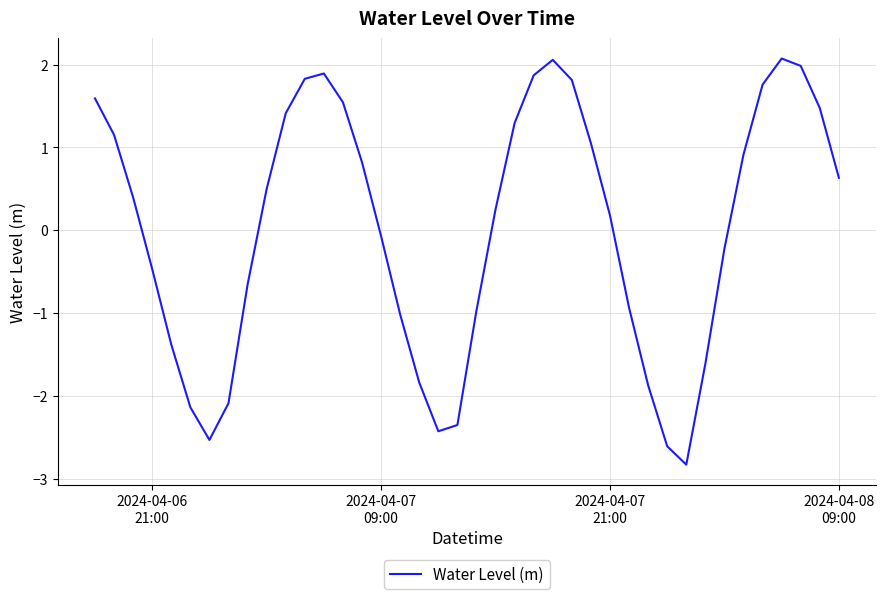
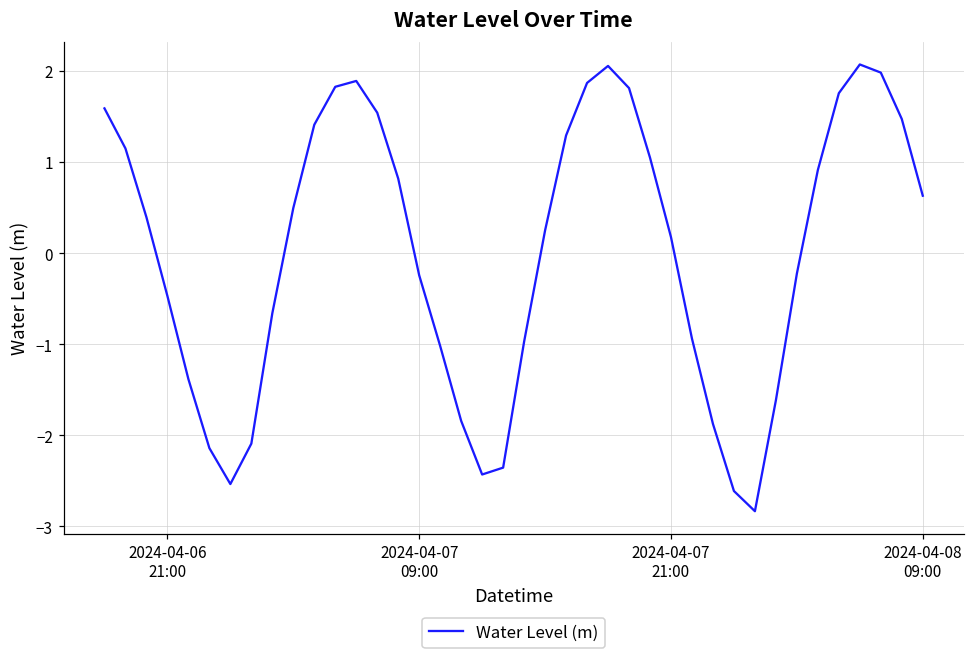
2024-04-07 09:00: -0.1 -> -0.2
